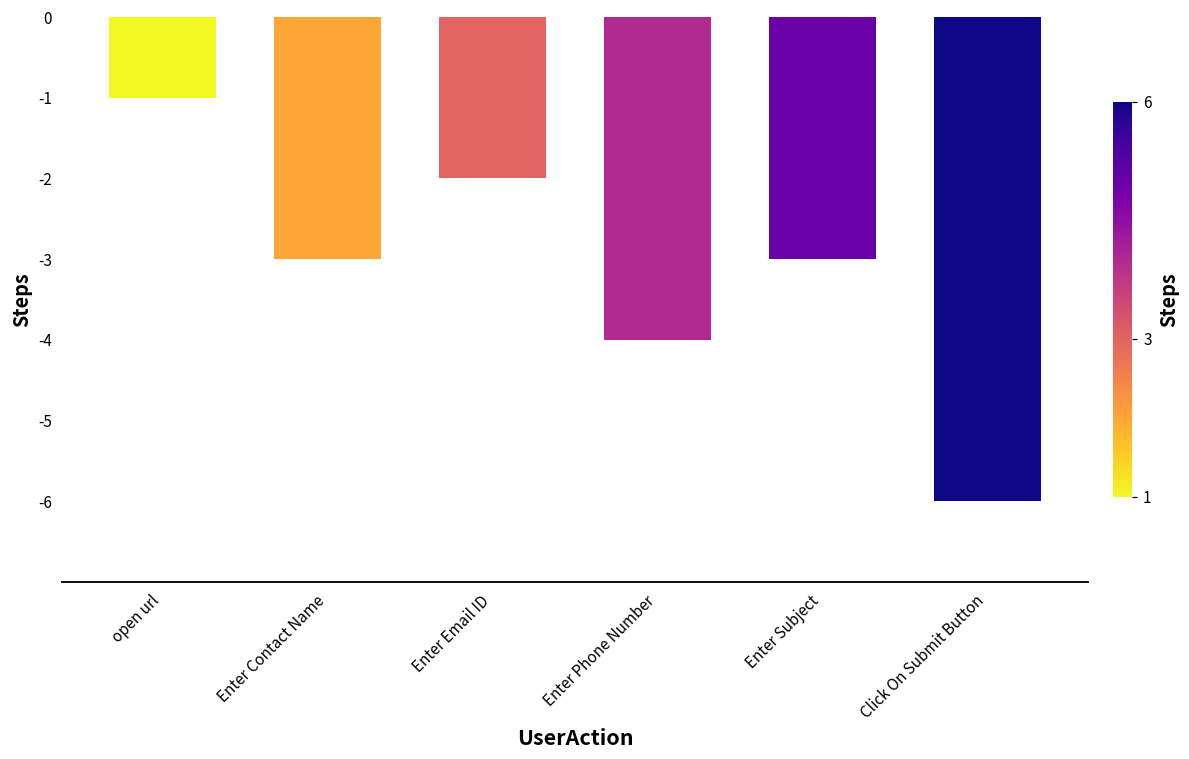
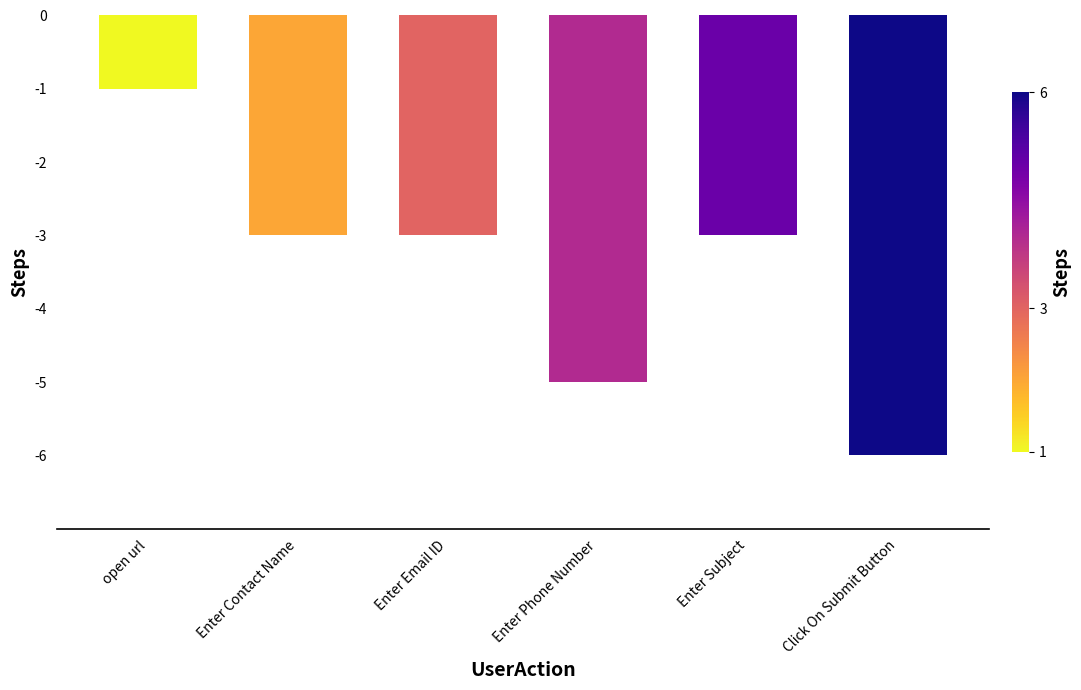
Enter Email ID: -2.0 -> -3.0
Enter Phone Number: -4.0 -> -5.0
